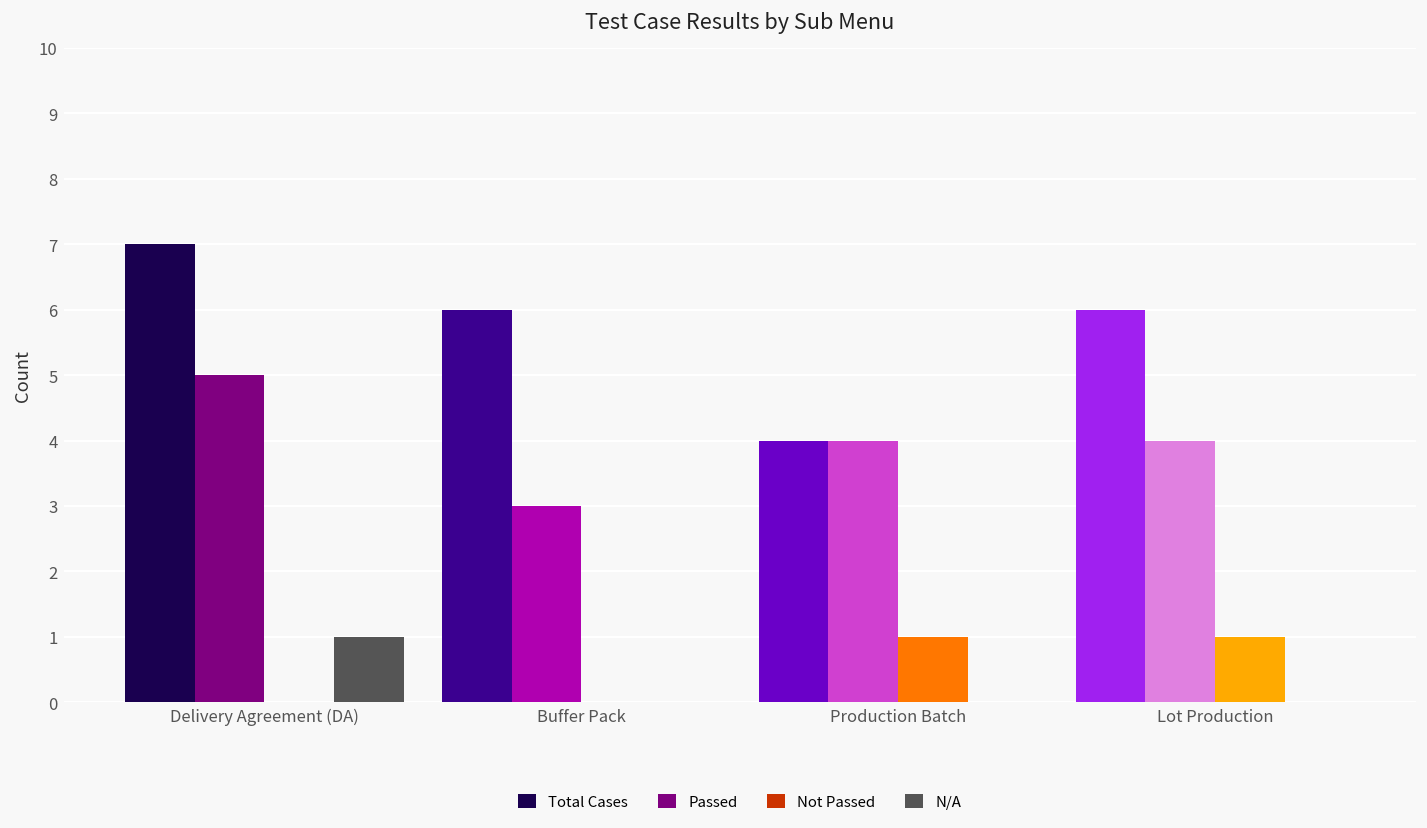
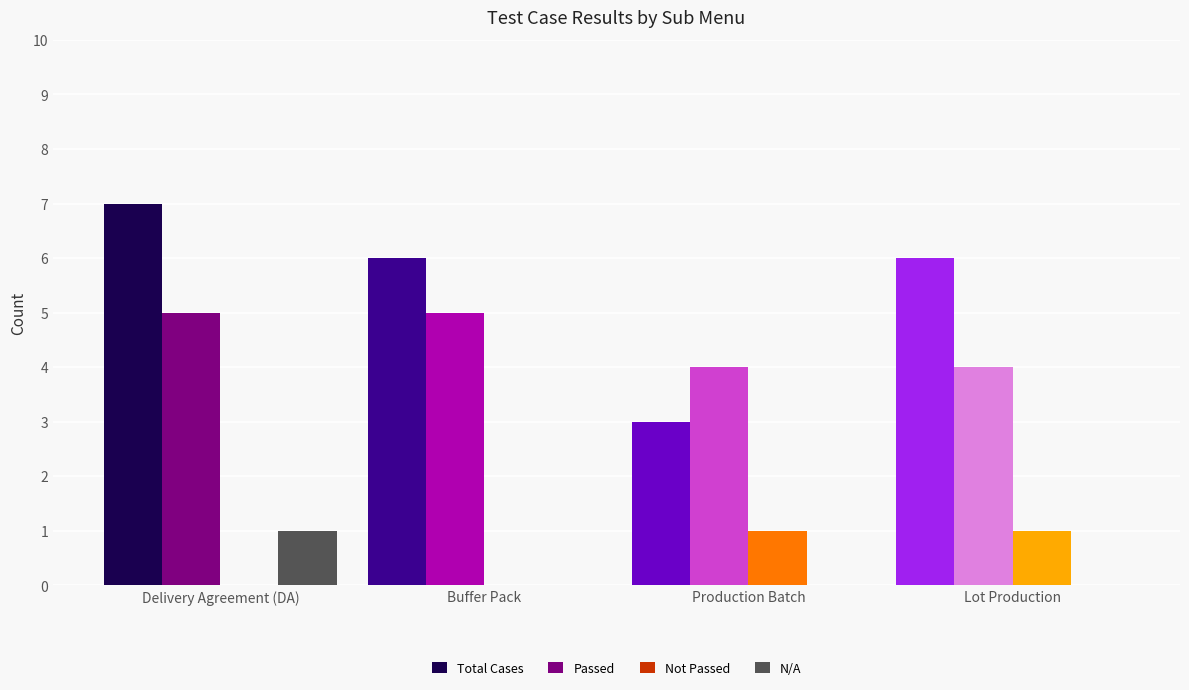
Passed, Buffer Pack: 3 -> 5
Total Cases, Production Batch: 4 -> 3
